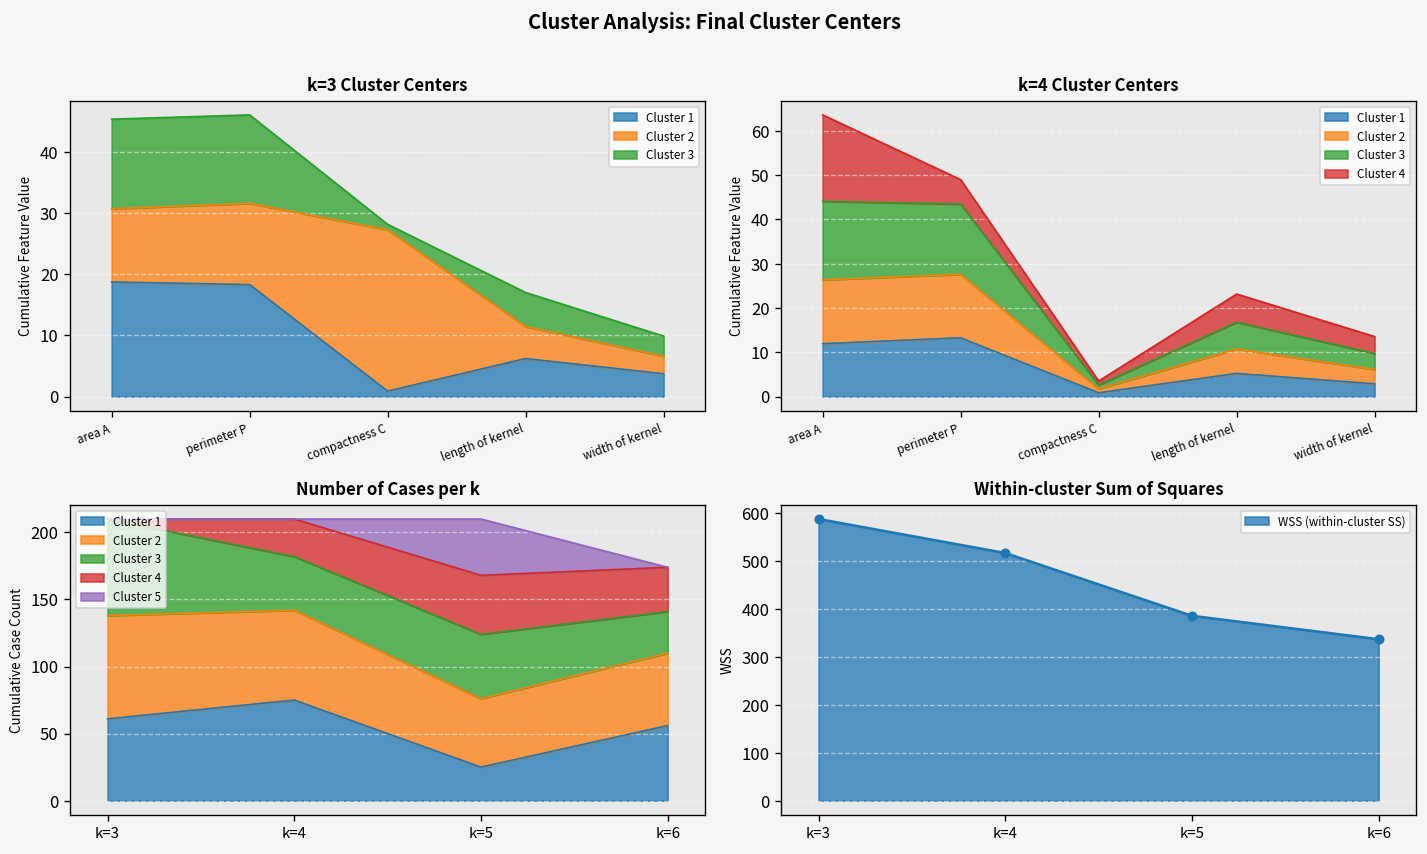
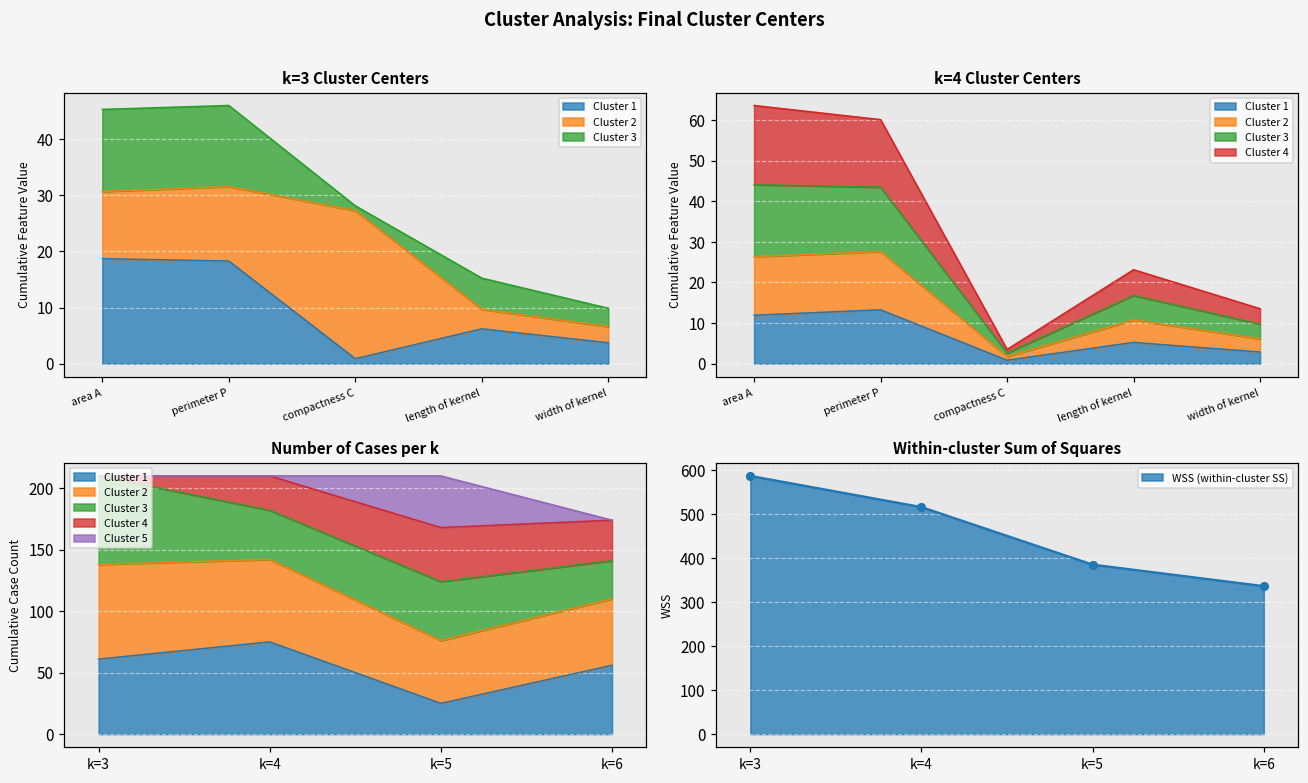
k=3 Cluster Centers, Cluster 2, length of kernel: 5 -> 3
k=4 Cluster Centers, Cluster 4, perimeter P: 6 -> 17
